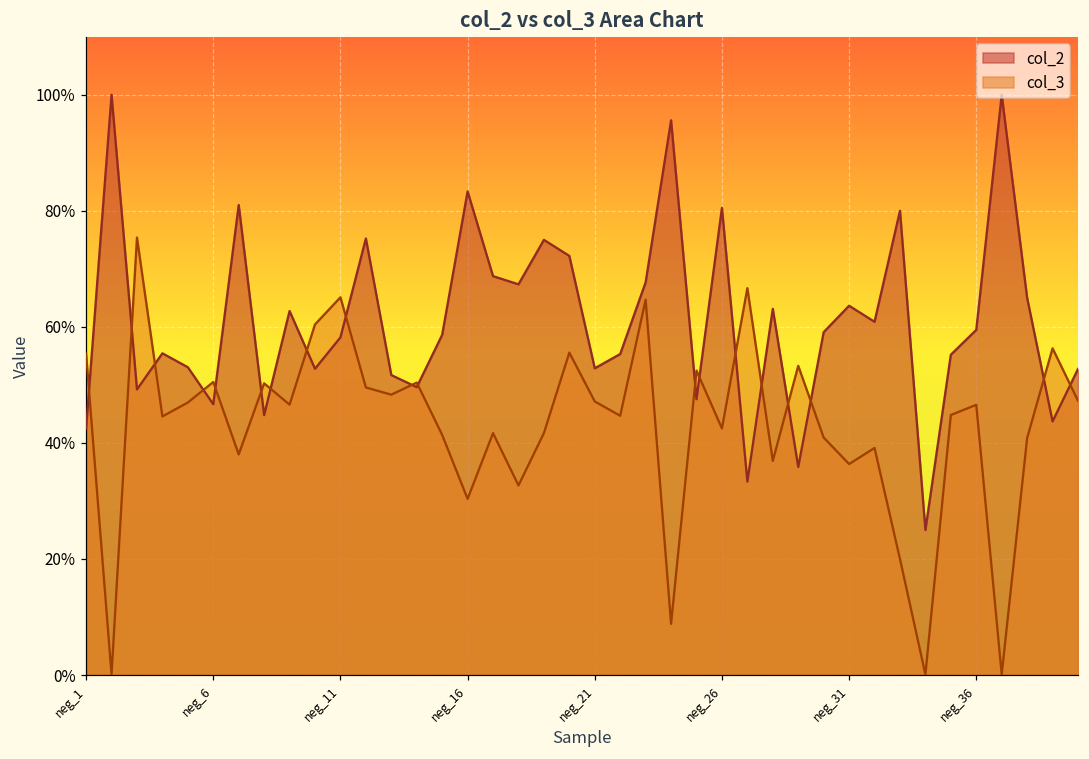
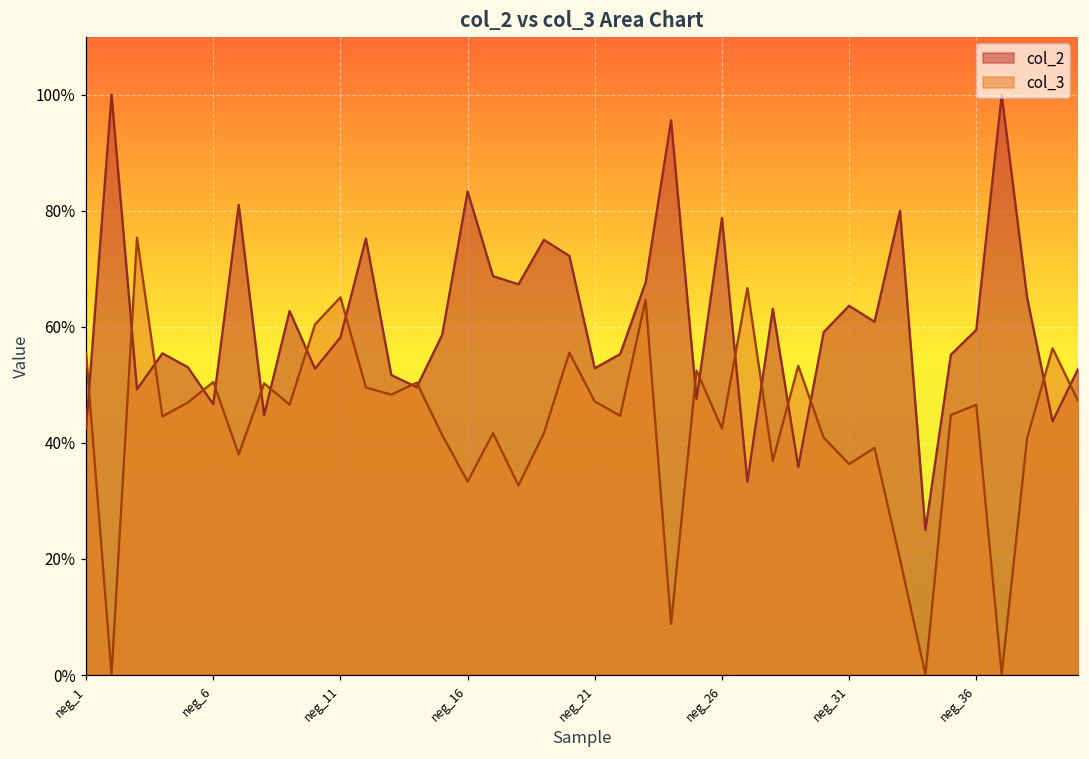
col_3, neg_16: 30% -> 33%
col_2, neg_26: 81% -> 79%
